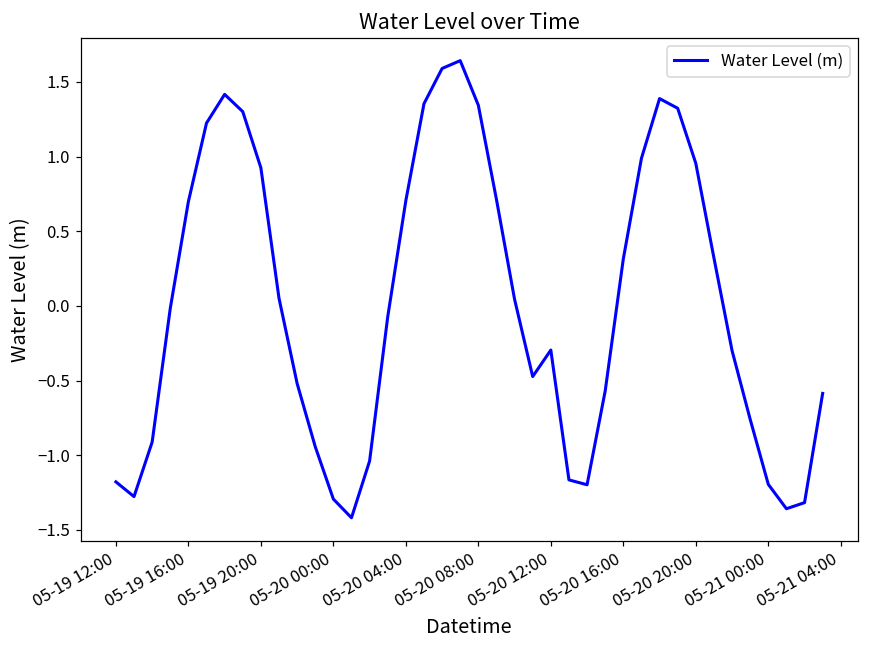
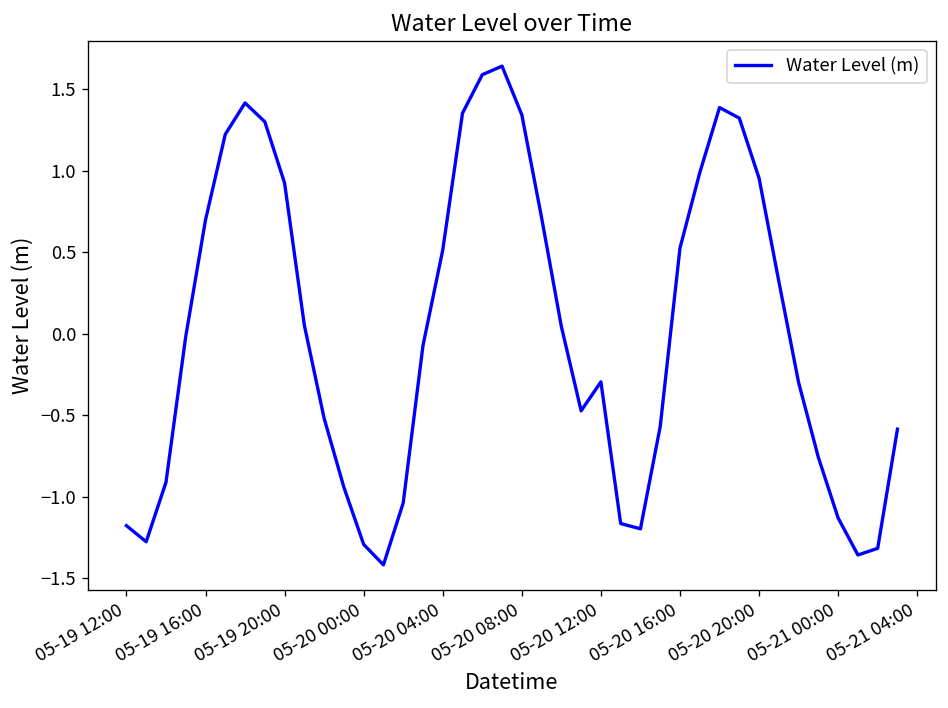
05-20 04:00: 0.71 -> 0.51
05-20 16:00: 0.31 -> 0.53
05-21 00:00: -1.20 -> -1.13
